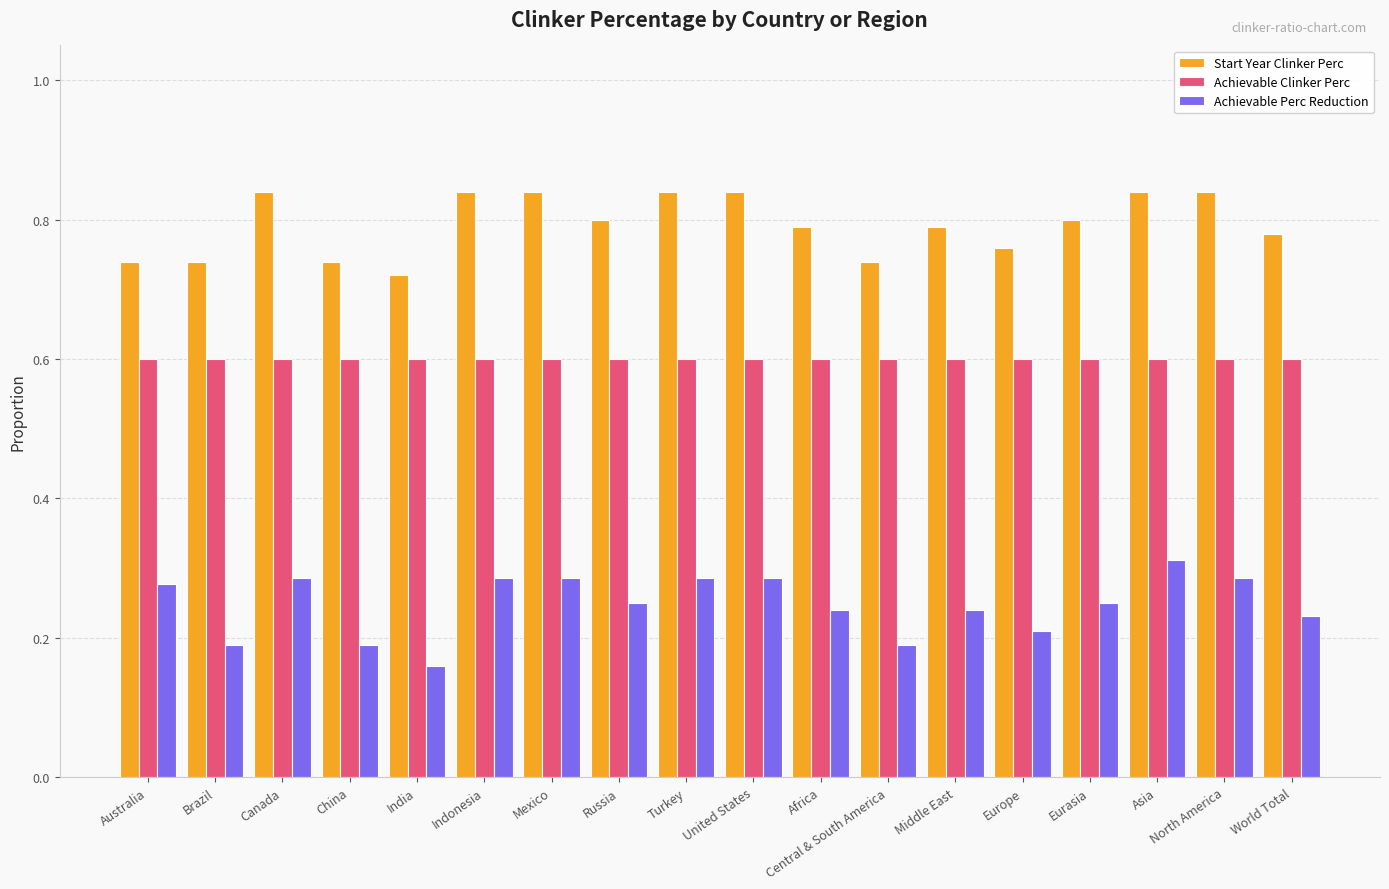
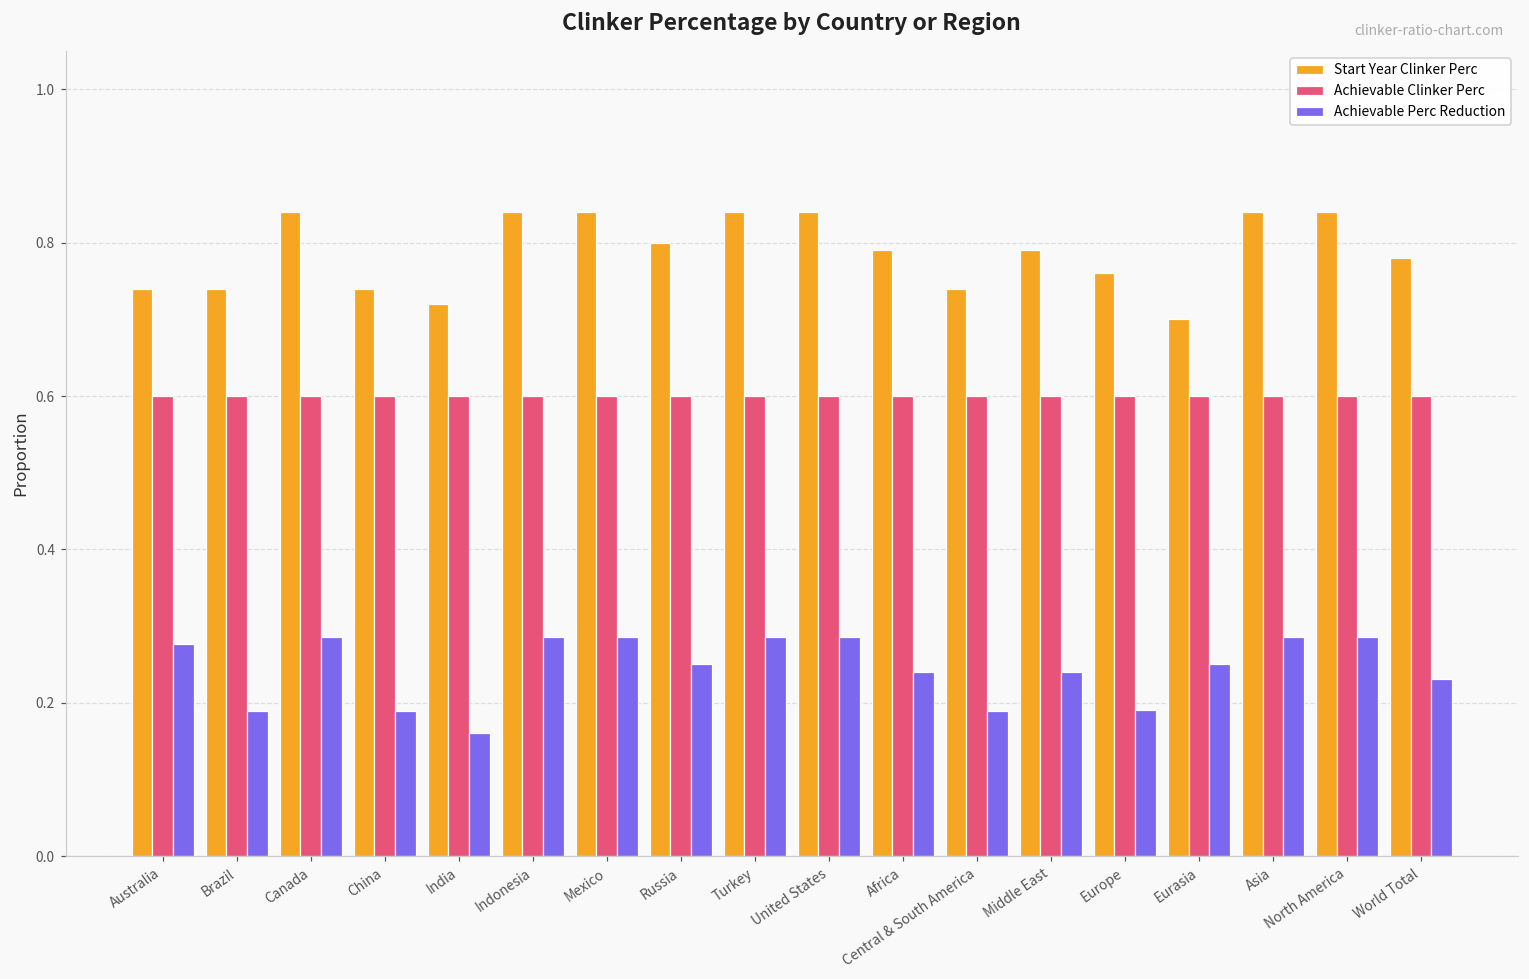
Achievable Perc Reduction, Europe: 0.21 -> 0.19
Start Year Clinker Perc, Eurasia: 0.8 -> 0.7
Achievable Perc Reduction, Asia: 0.31 -> 0.29
